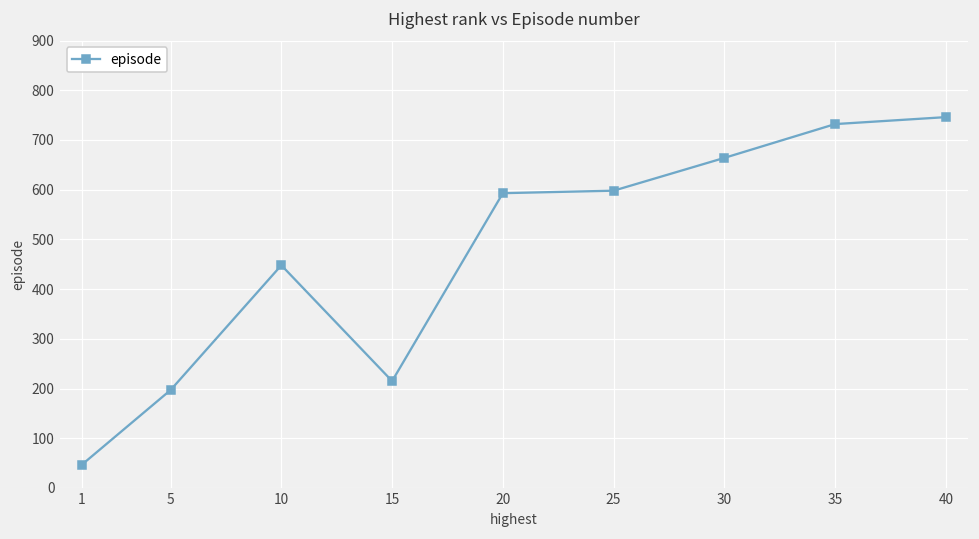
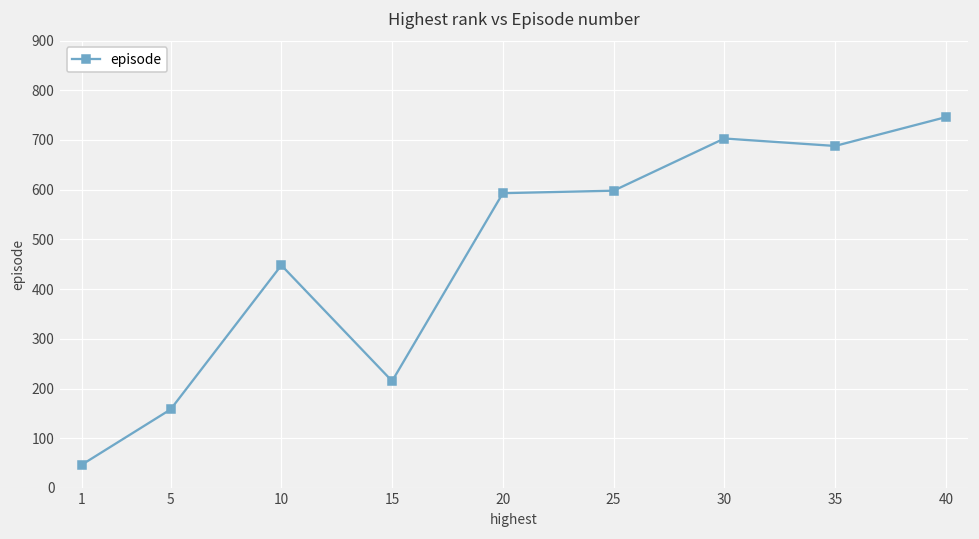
5: 200 -> 160
30: 660 -> 700
35: 730 -> 690
